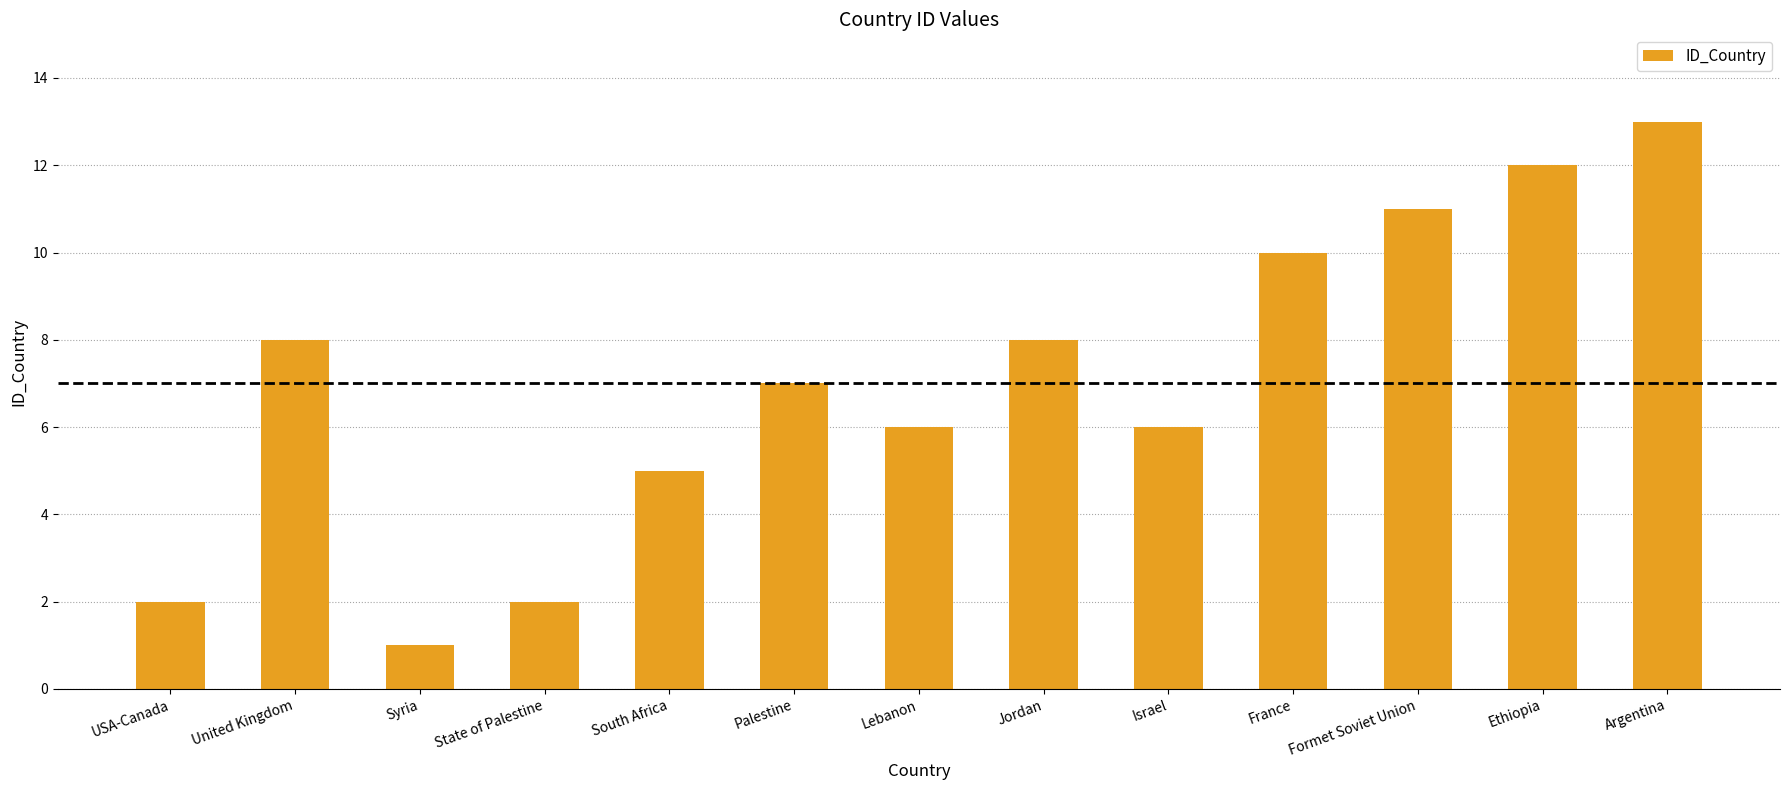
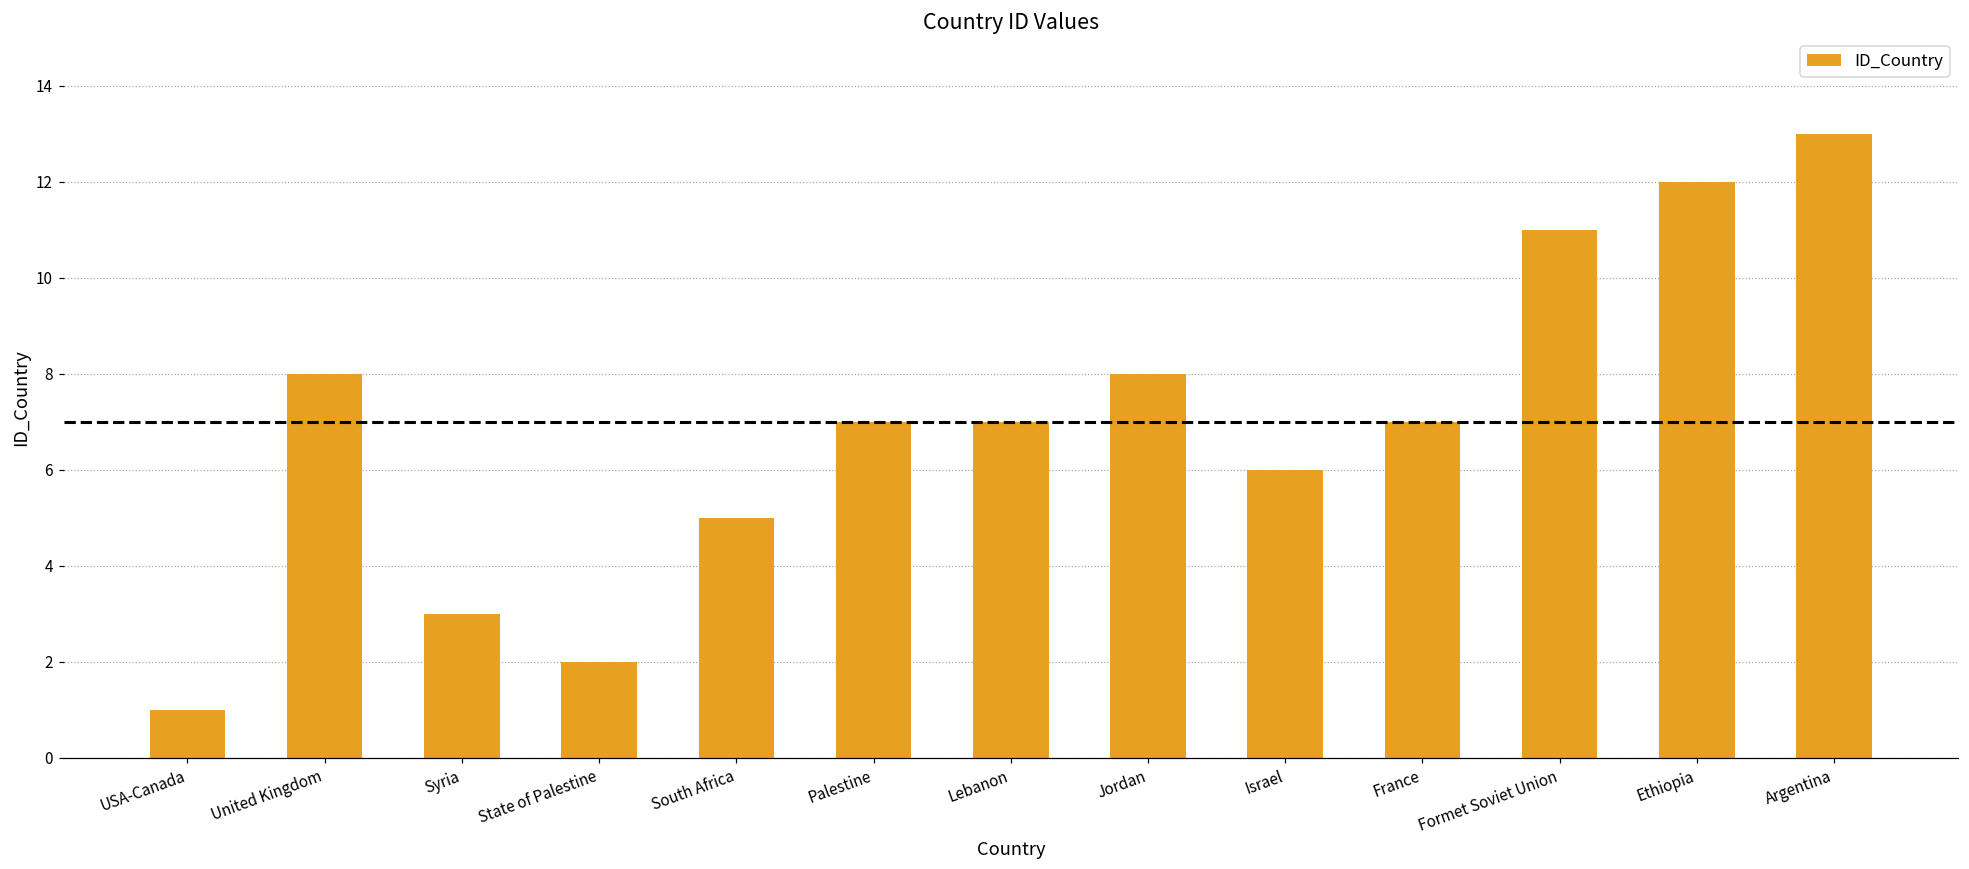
USA-Canada: 2 -> 1
Syria: 1 -> 3
Lebanon: 6 -> 7
France: 10 -> 7
